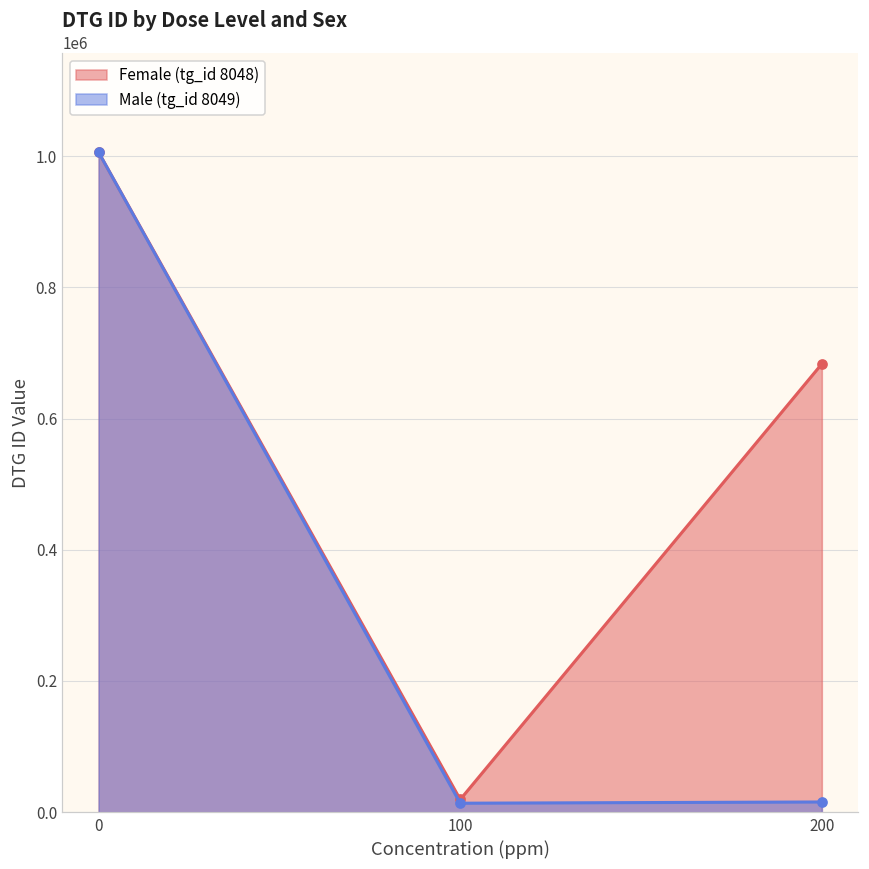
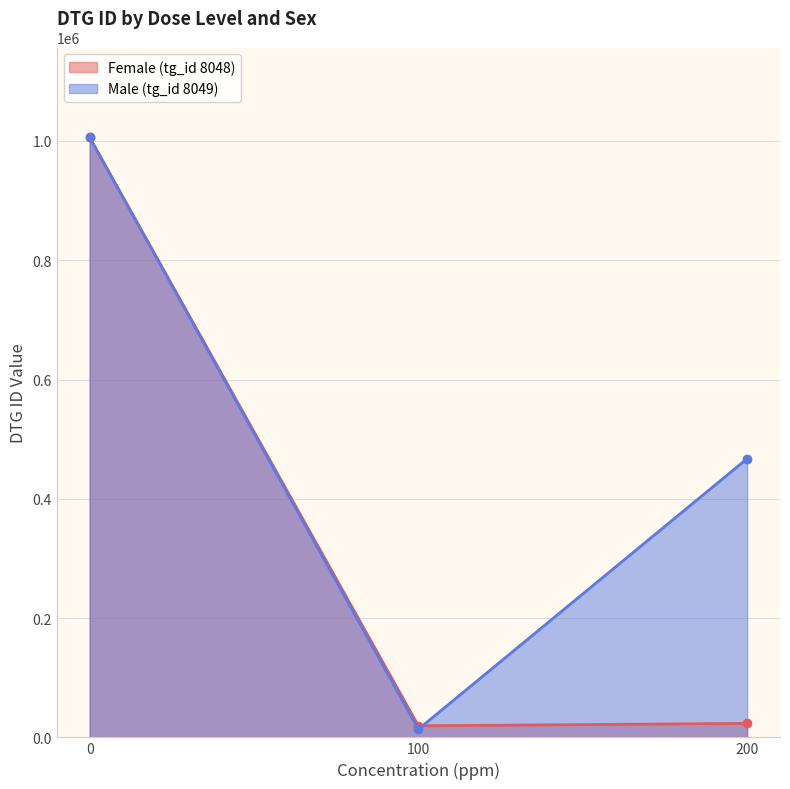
Female (tg_id 8048), 200: 680000 -> 20000
Male (tg_id 8049), 200: 20000 -> 470000
